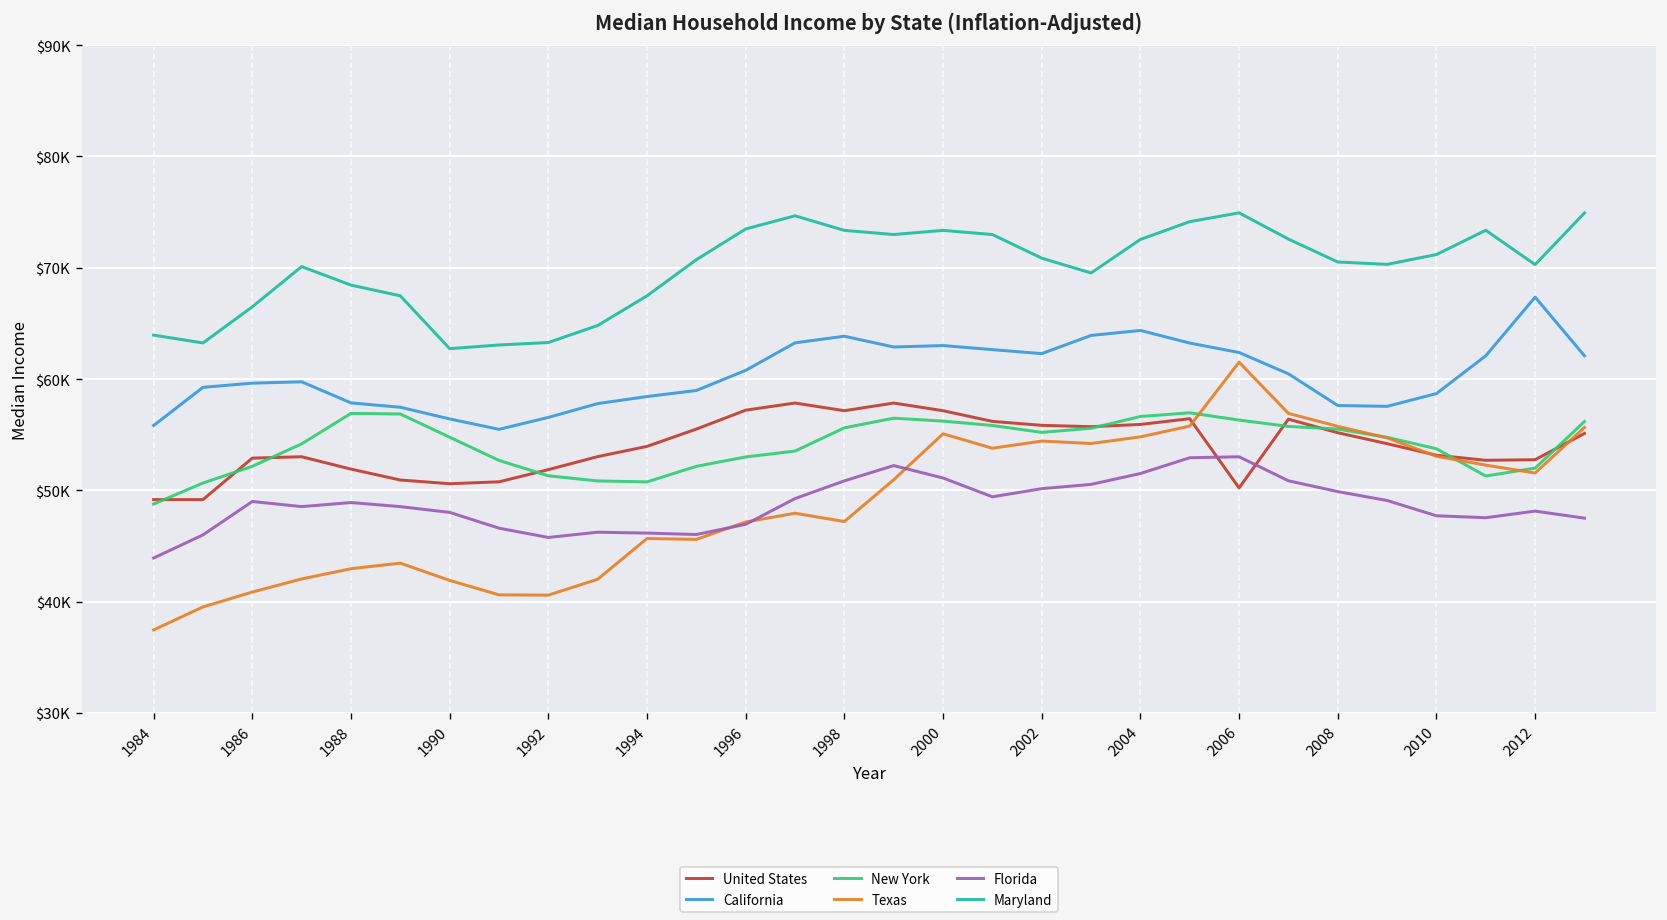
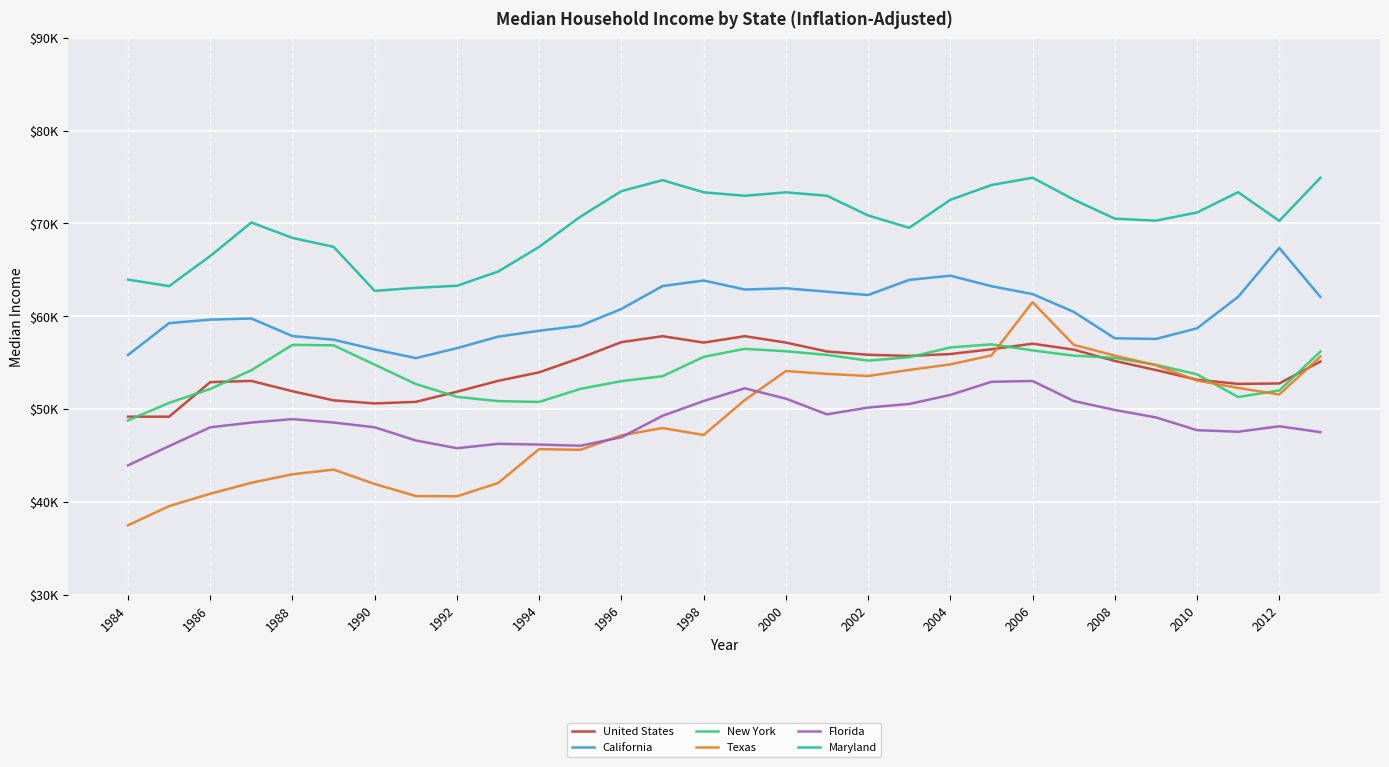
Florida, 1986: $49000 -> $48000
Texas, 2000: $55000 -> $54000
Texas, 2002: $54400 -> $53600
United States, 2006: $50000 -> $57000
